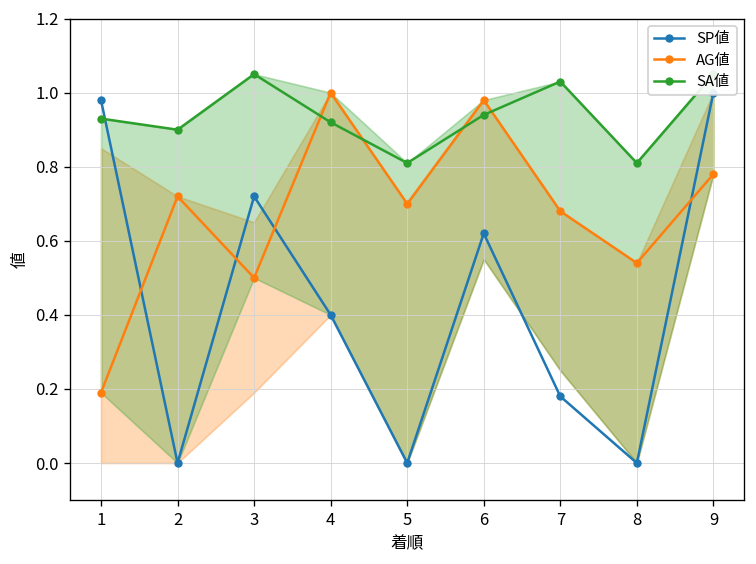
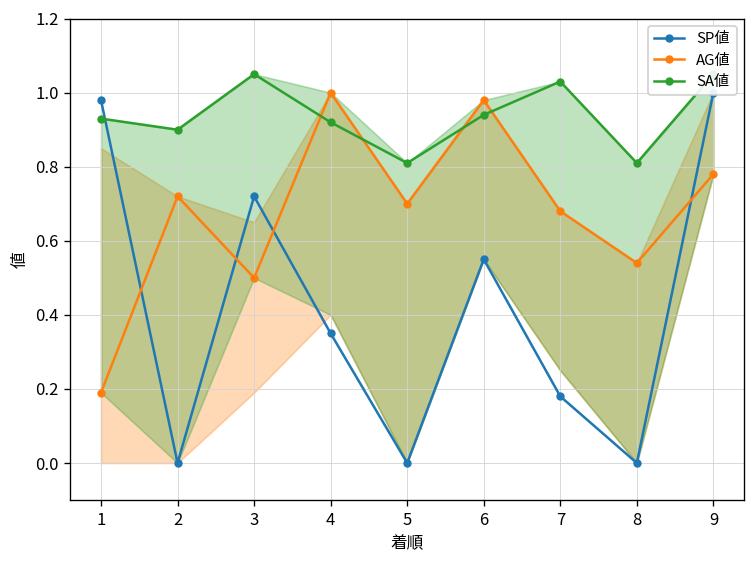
SP値, 4: 0.40 -> 0.35
SP値, 6: 0.62 -> 0.55
